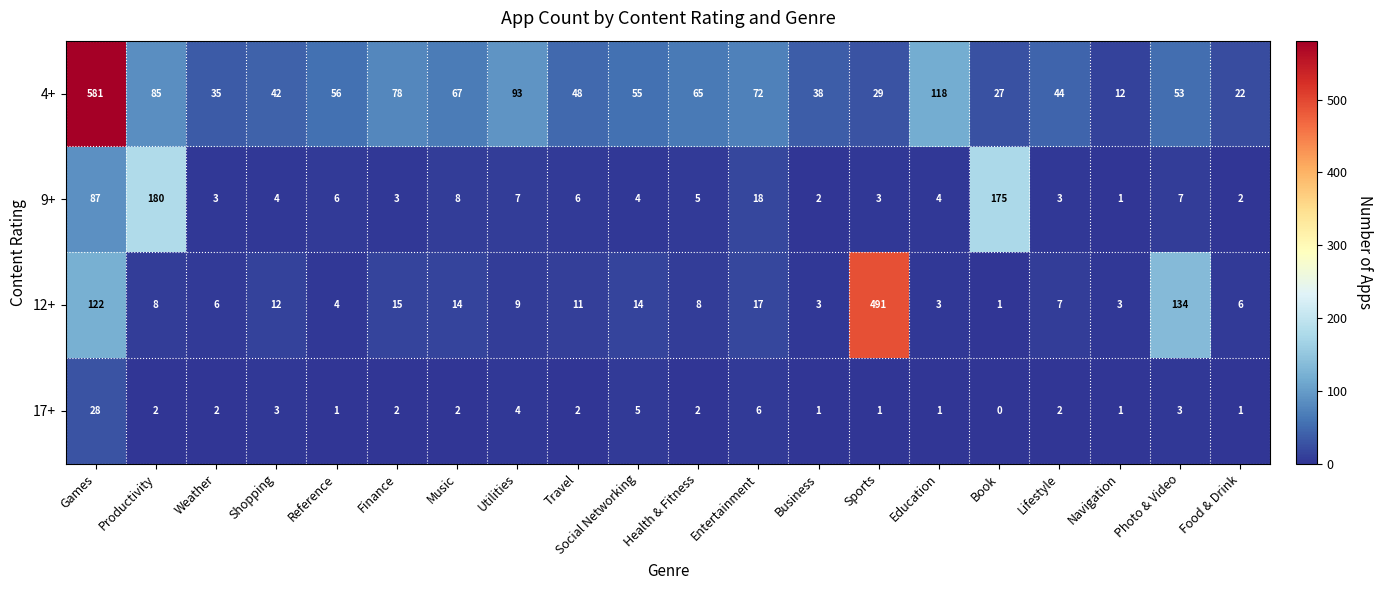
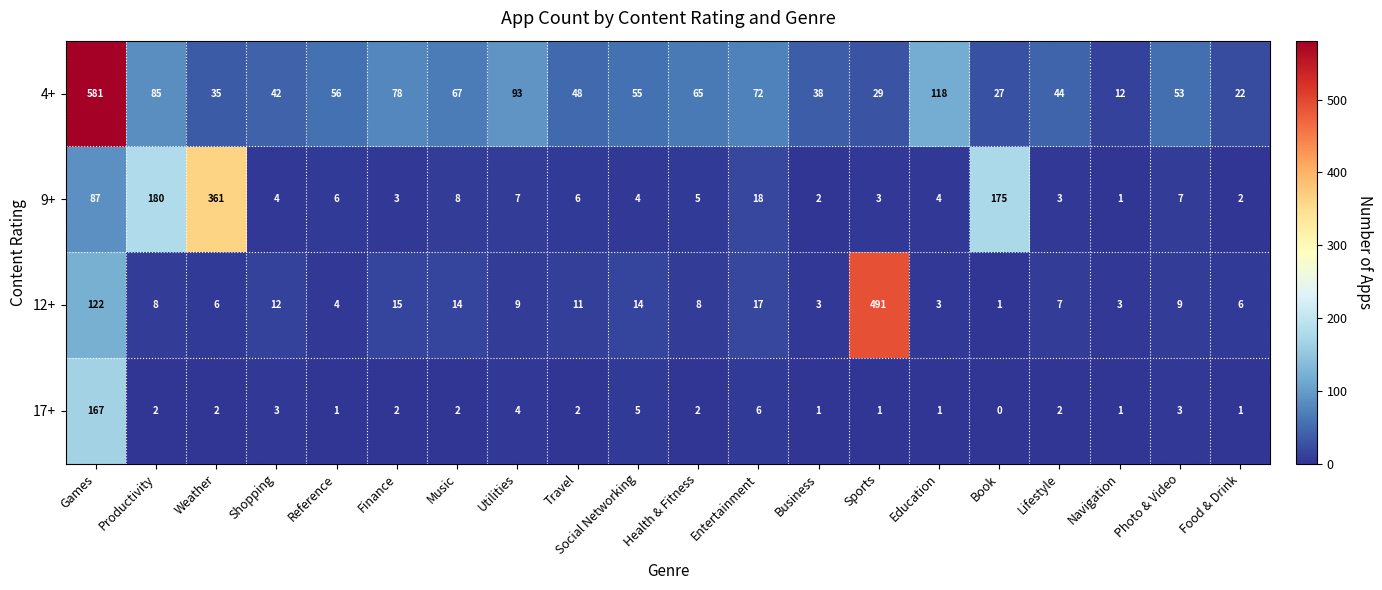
9+, Weather: 3 -> 361
12+, Photo & Video: 134 -> 9
17+, Games: 28 -> 167
